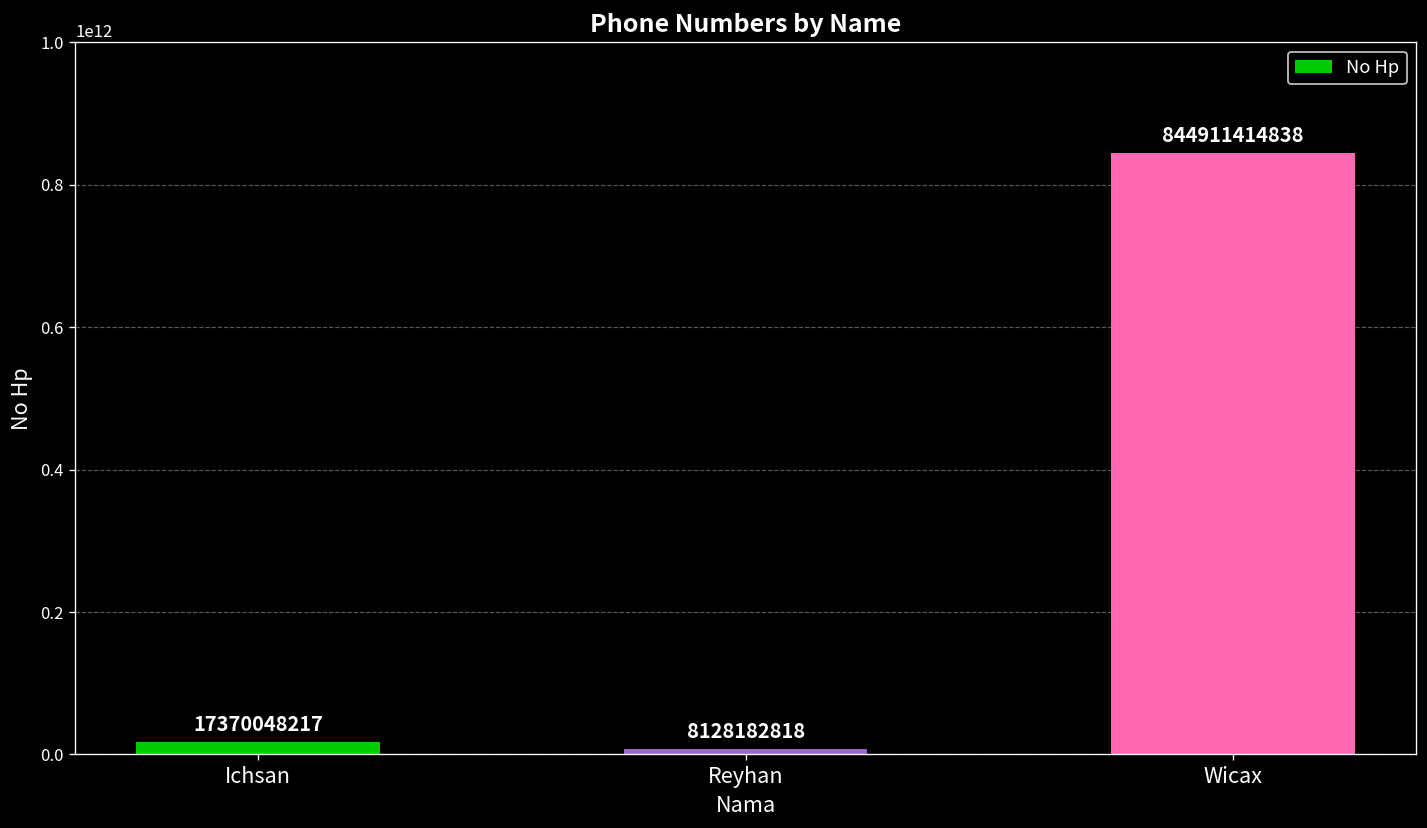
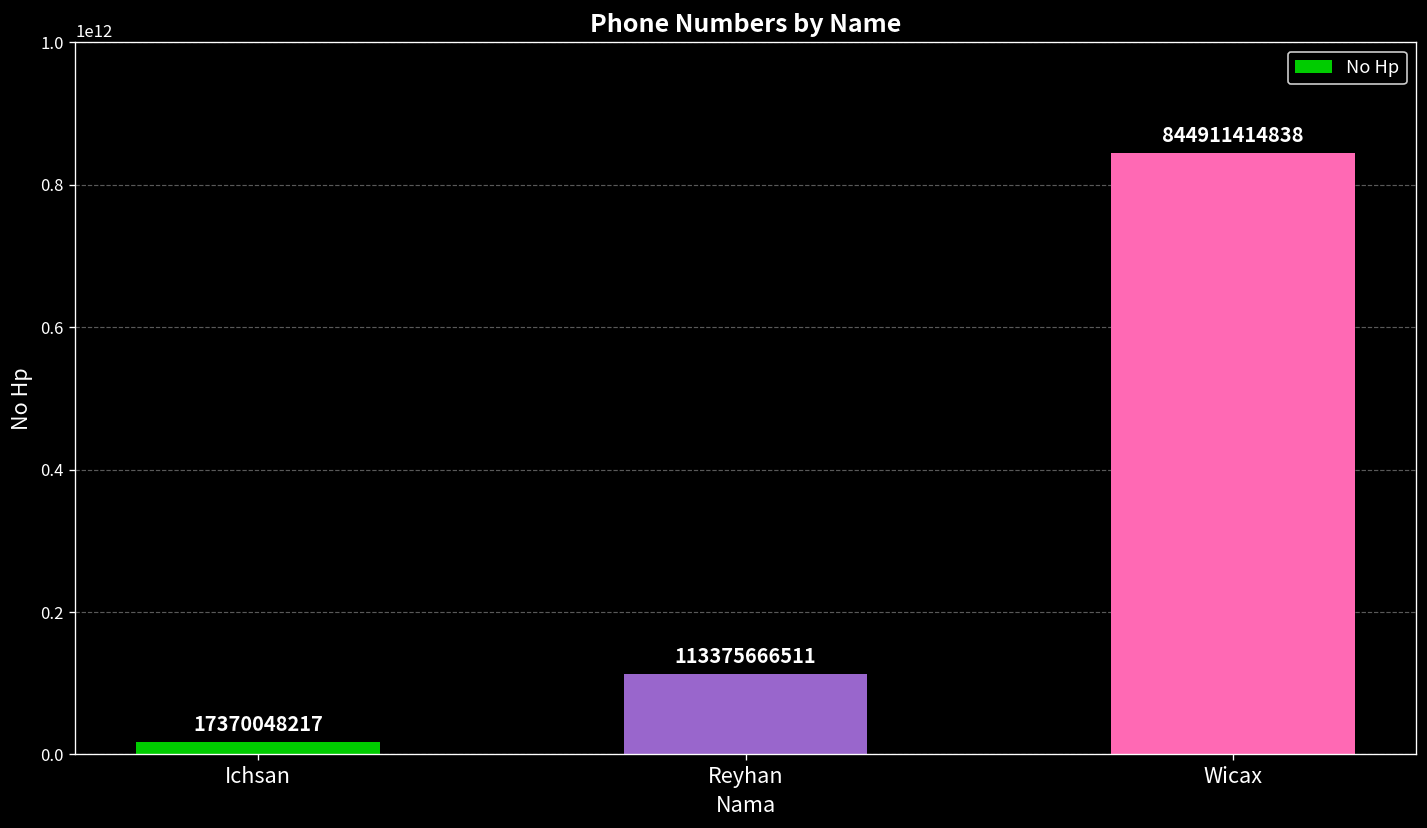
Reyhan: 8128182818 -> 113375666511
